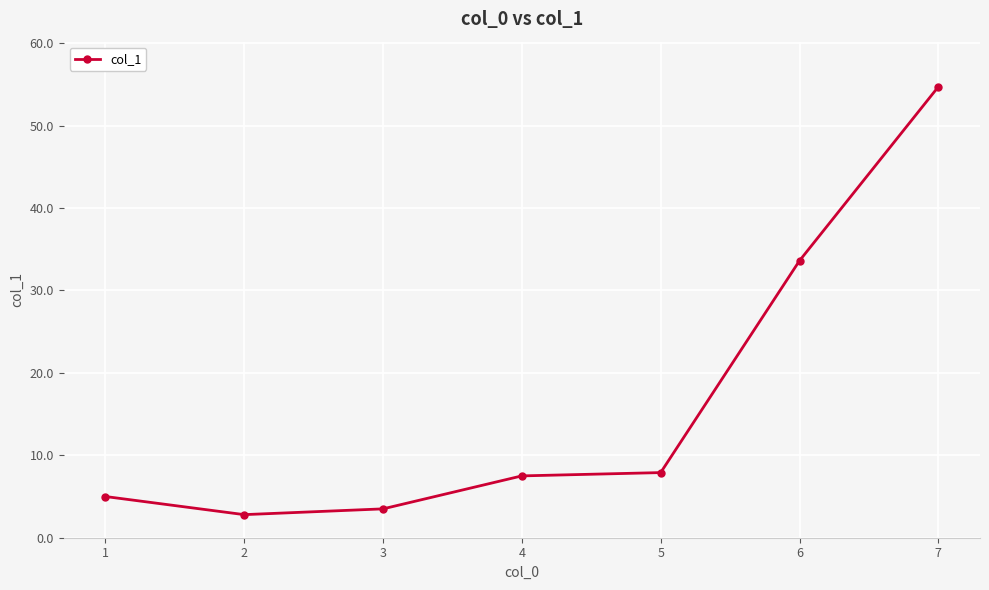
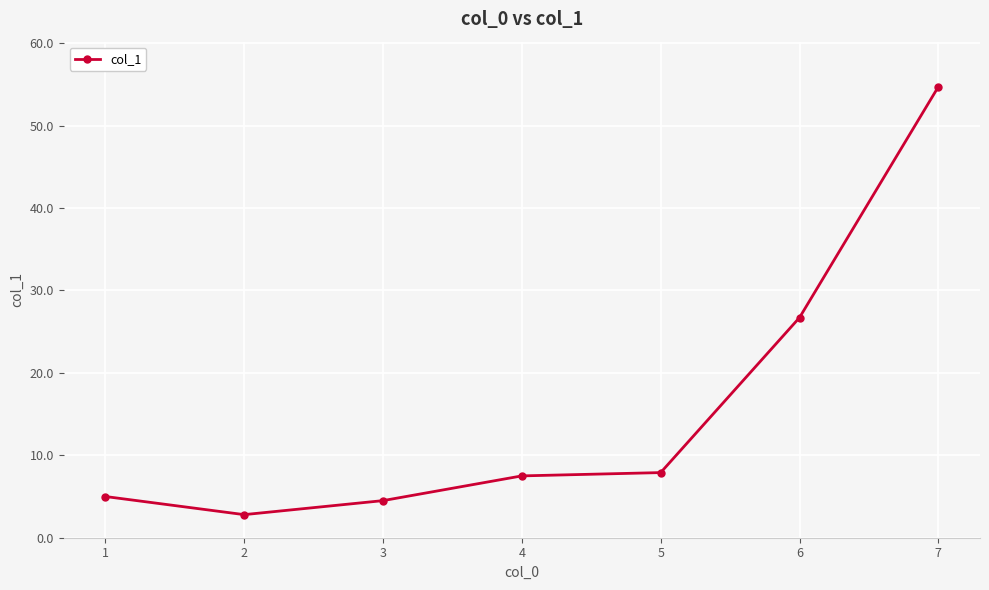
3: 4 -> 5
6: 34 -> 27
